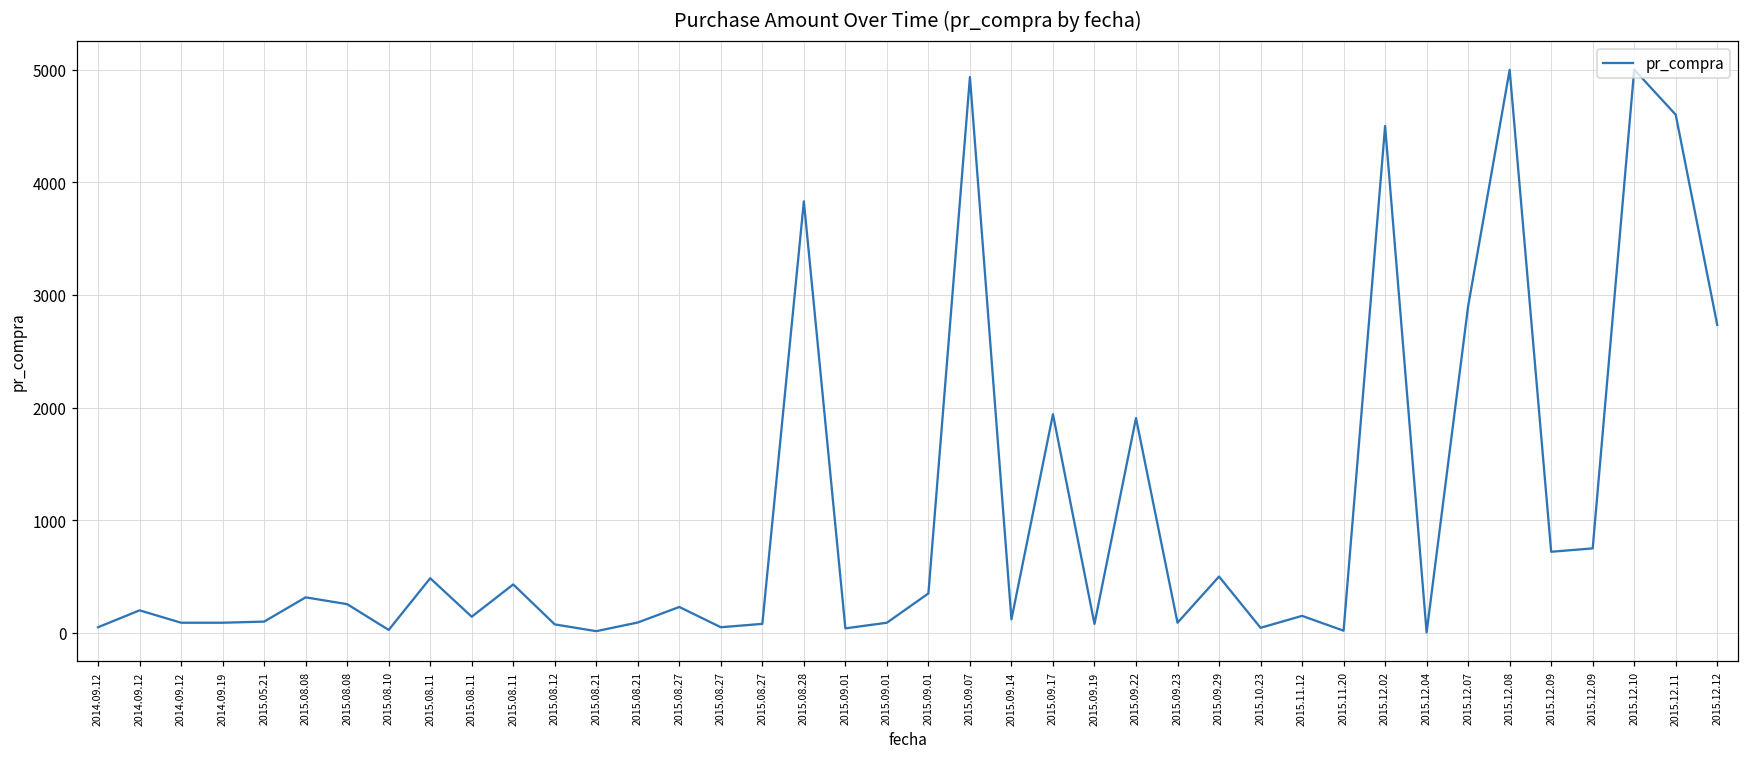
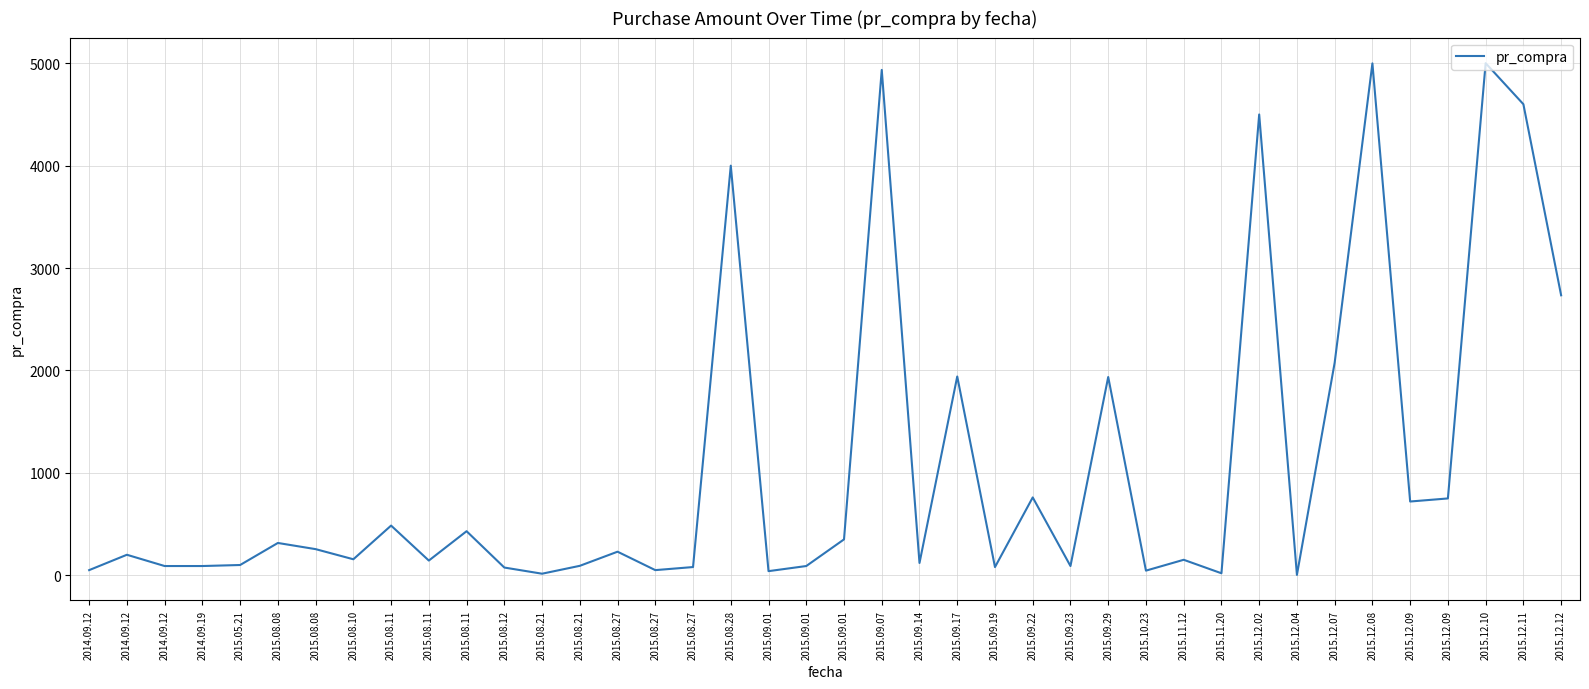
2015.08.10: 30 -> 160
2015.08.28: 3830 -> 4000
2015.09.22: 1910 -> 760
2015.09.29: 500 -> 1940
2015.12.07: 2900 -> 2080
